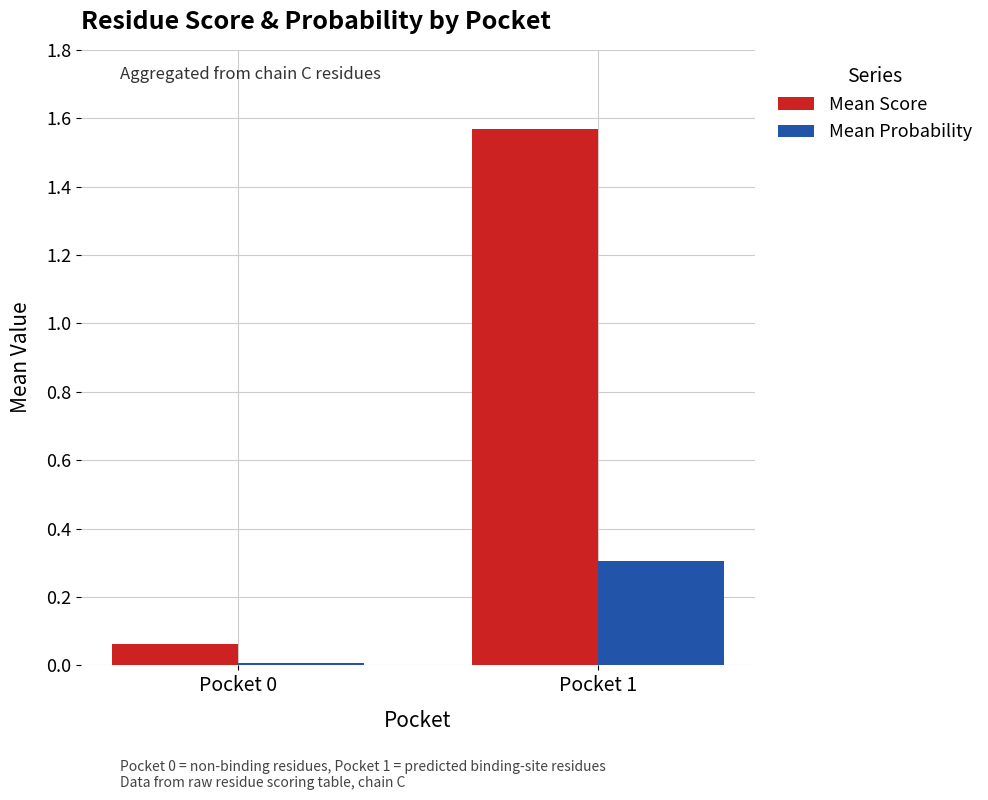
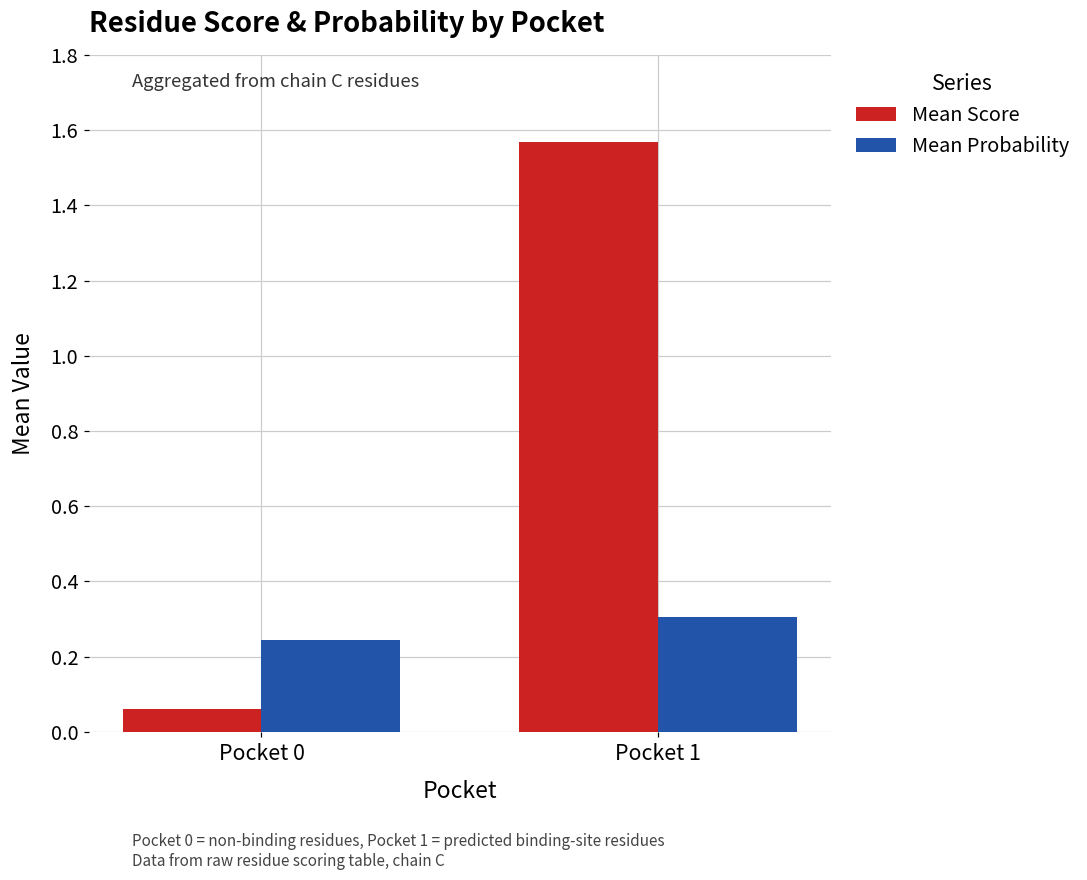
Mean Probability, Pocket 0: 0.01 -> 0.25
